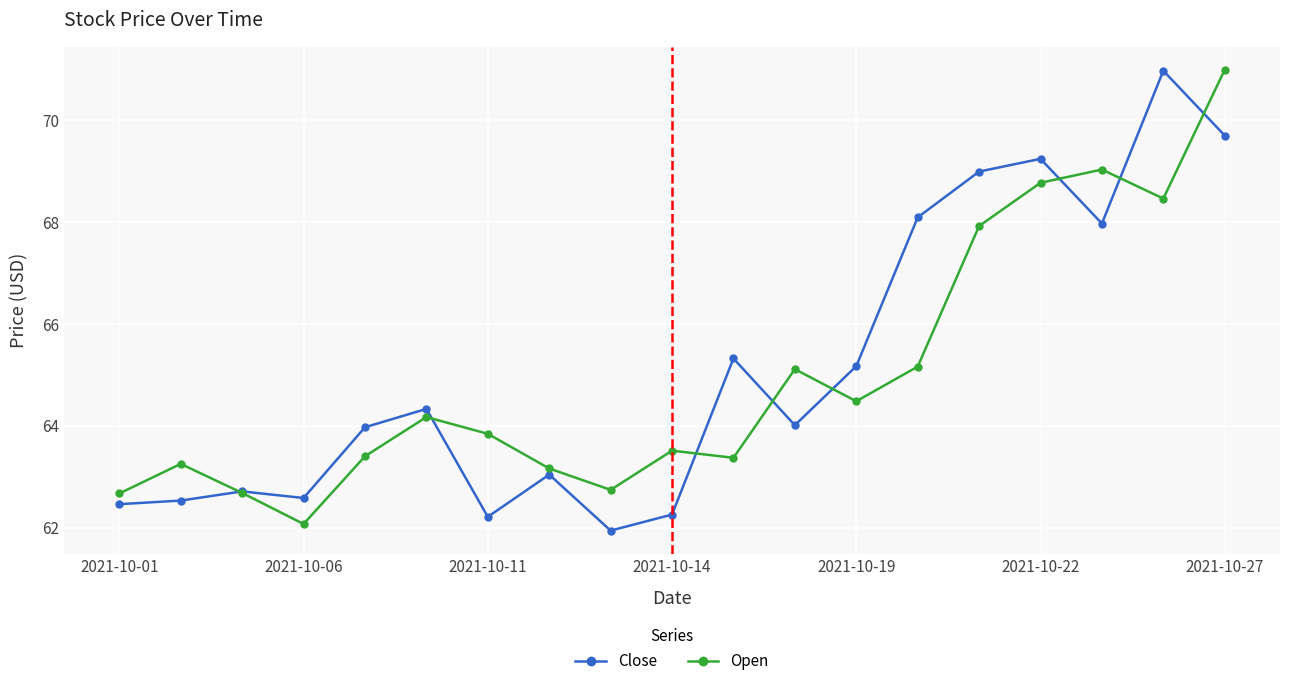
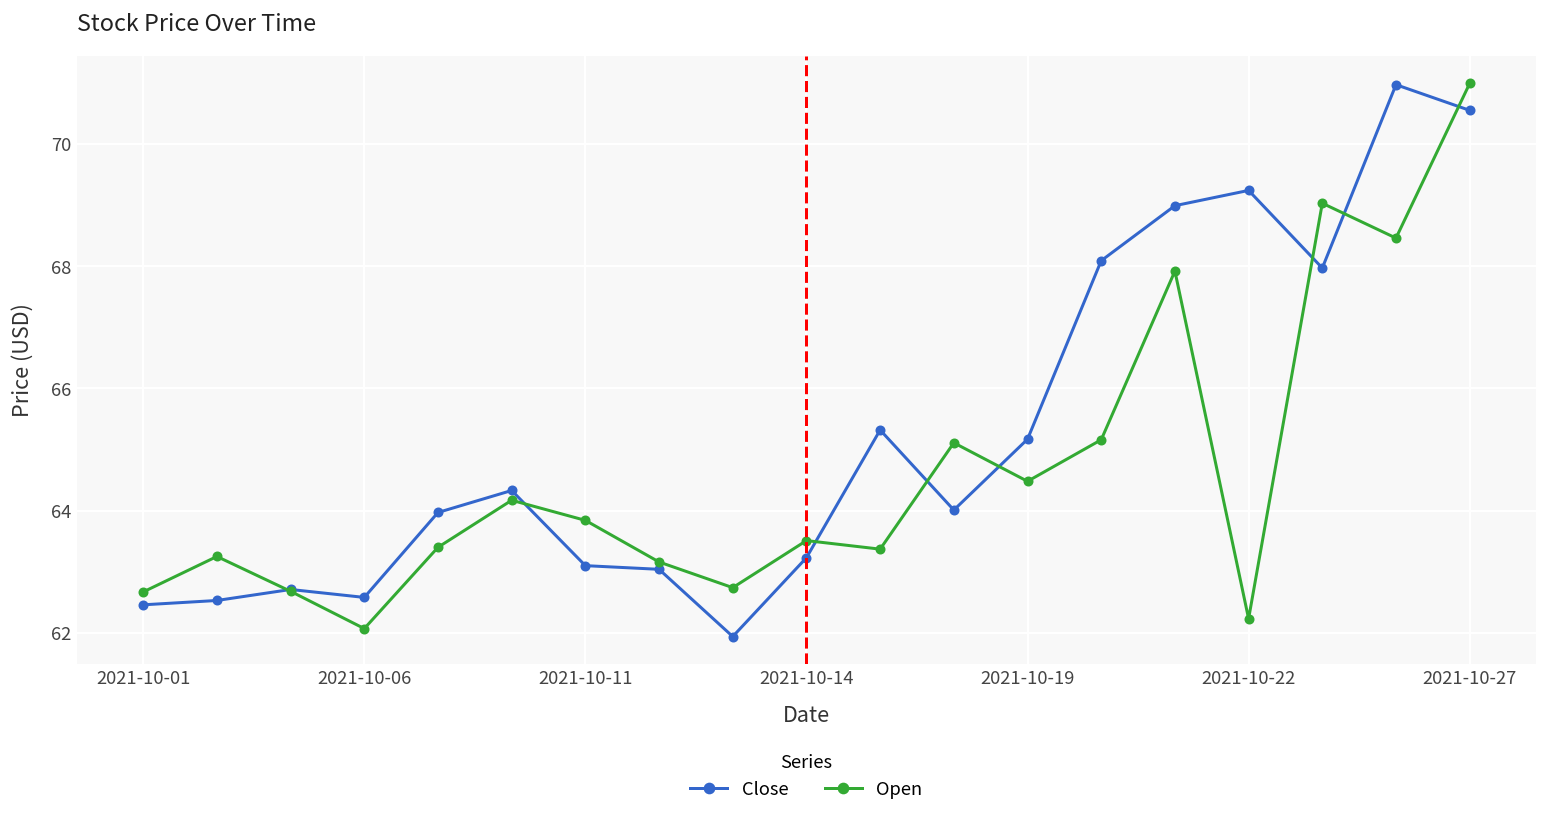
Close, 2021-10-11: 62.2 -> 63.1
Close, 2021-10-14: 62.3 -> 63.2
Open, 2021-10-22: 68.8 -> 62.2
Close, 2021-10-27: 69.7 -> 70.6
